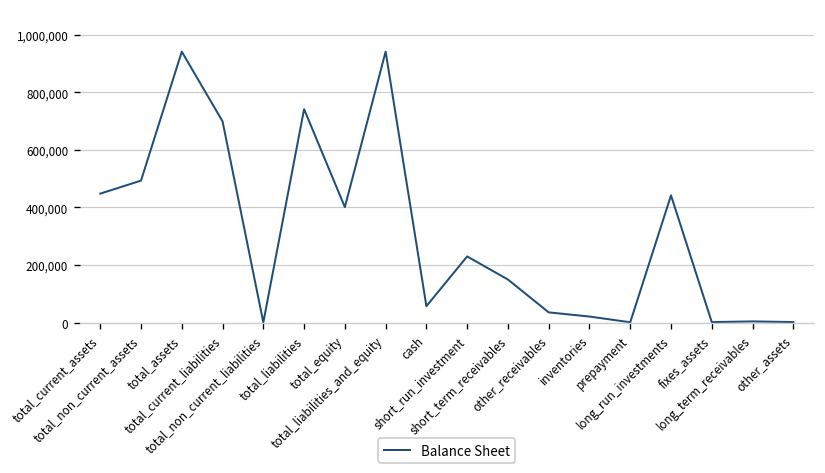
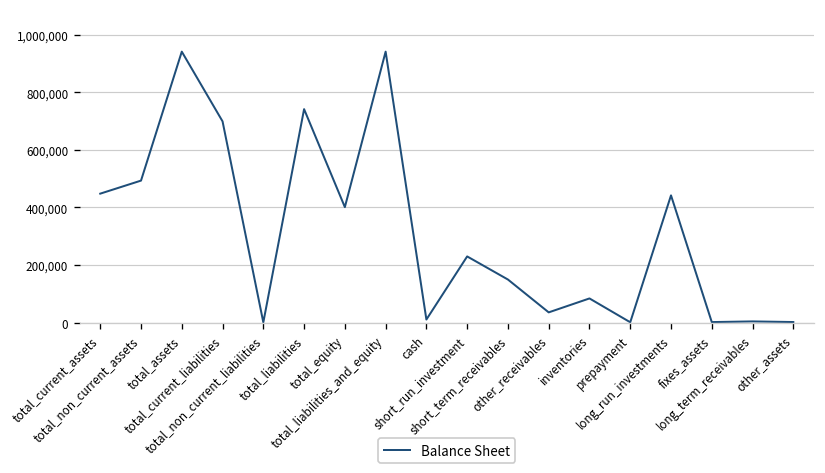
cash: 60,000 -> 10,000
inventories: 20,000 -> 80,000
